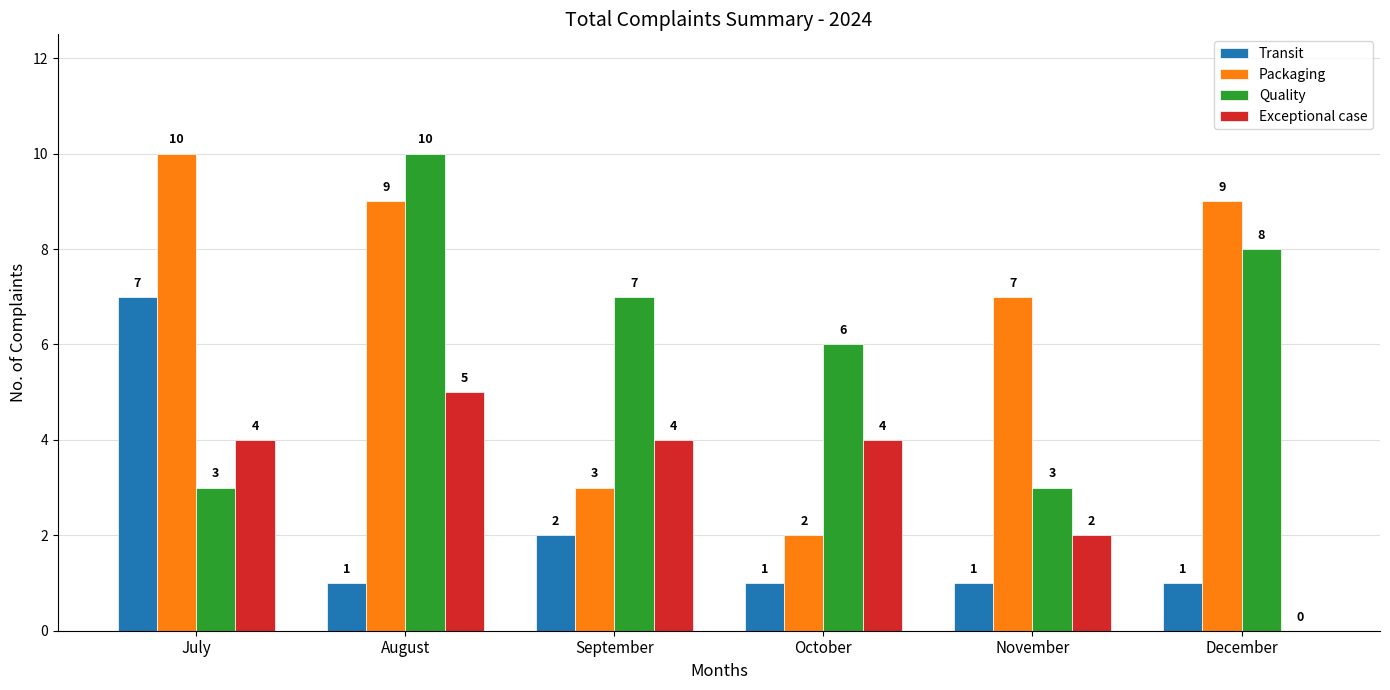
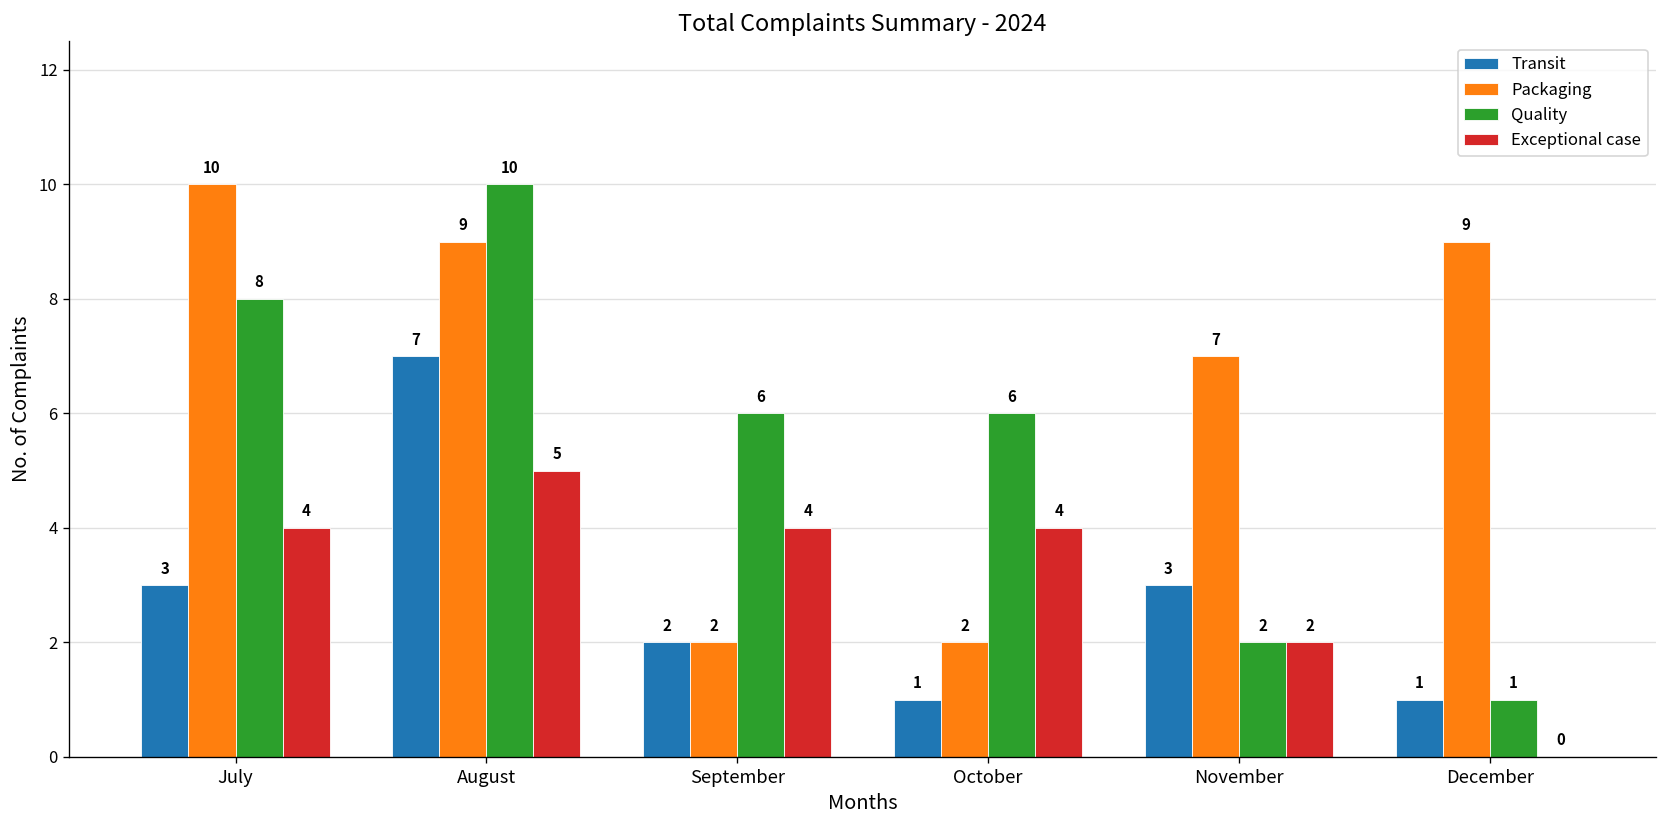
Transit, July: 7 -> 3
Quality, July: 3 -> 8
Transit, August: 1 -> 7
Packaging, September: 3 -> 2
Quality, September: 7 -> 6
Transit, November: 1 -> 3
Quality, November: 3 -> 2
Quality, December: 8 -> 1
